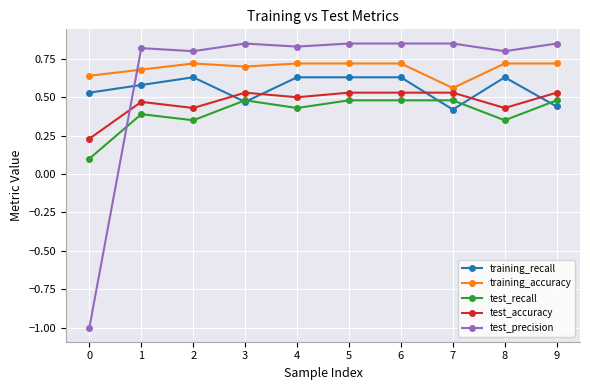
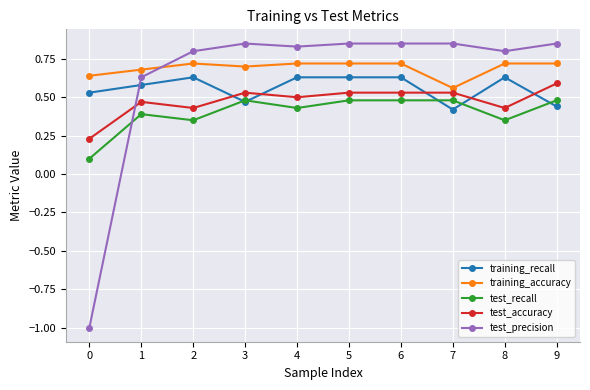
test_precision, 1: 0.82 -> 0.63
test_accuracy, 9: 0.53 -> 0.59
